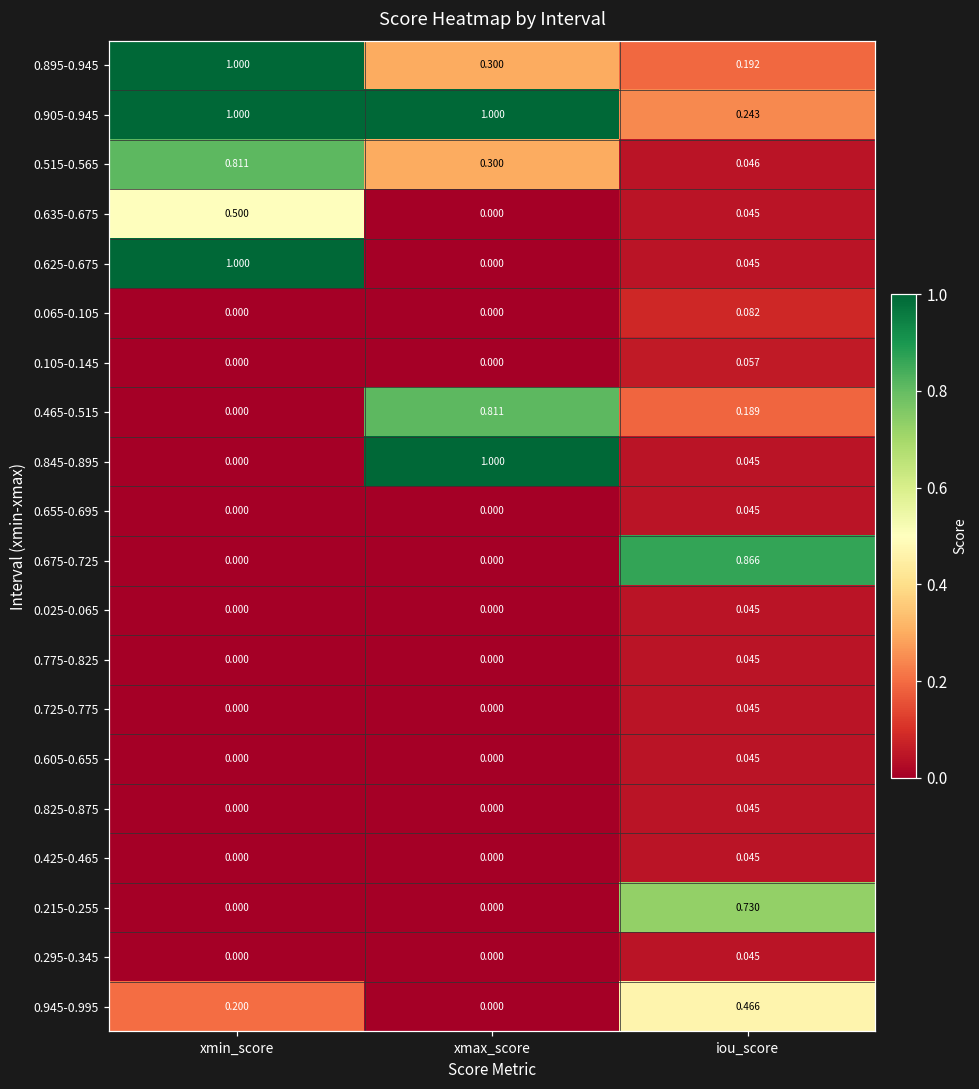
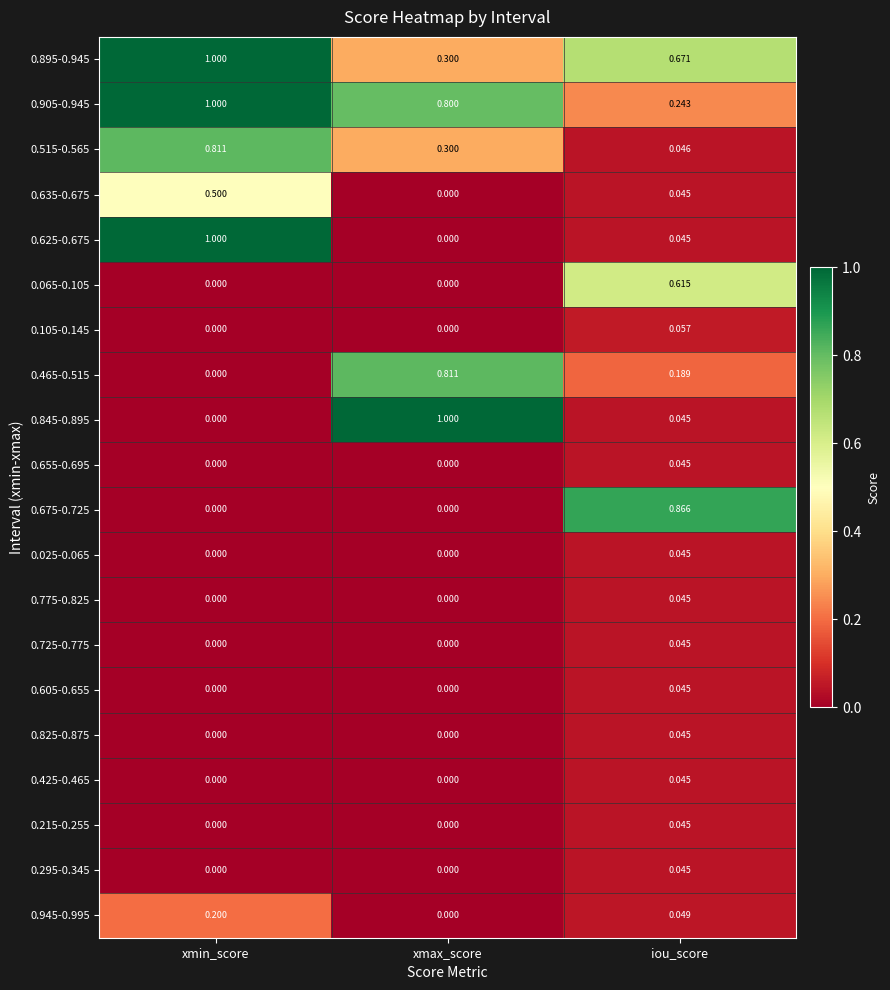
0.895-0.945, iou_score: 0.192 -> 0.671
0.905-0.945, xmax_score: 1.000 -> 0.800
0.065-0.105, iou_score: 0.082 -> 0.615
0.215-0.255, iou_score: 0.730 -> 0.045
0.945-0.995, iou_score: 0.466 -> 0.049
